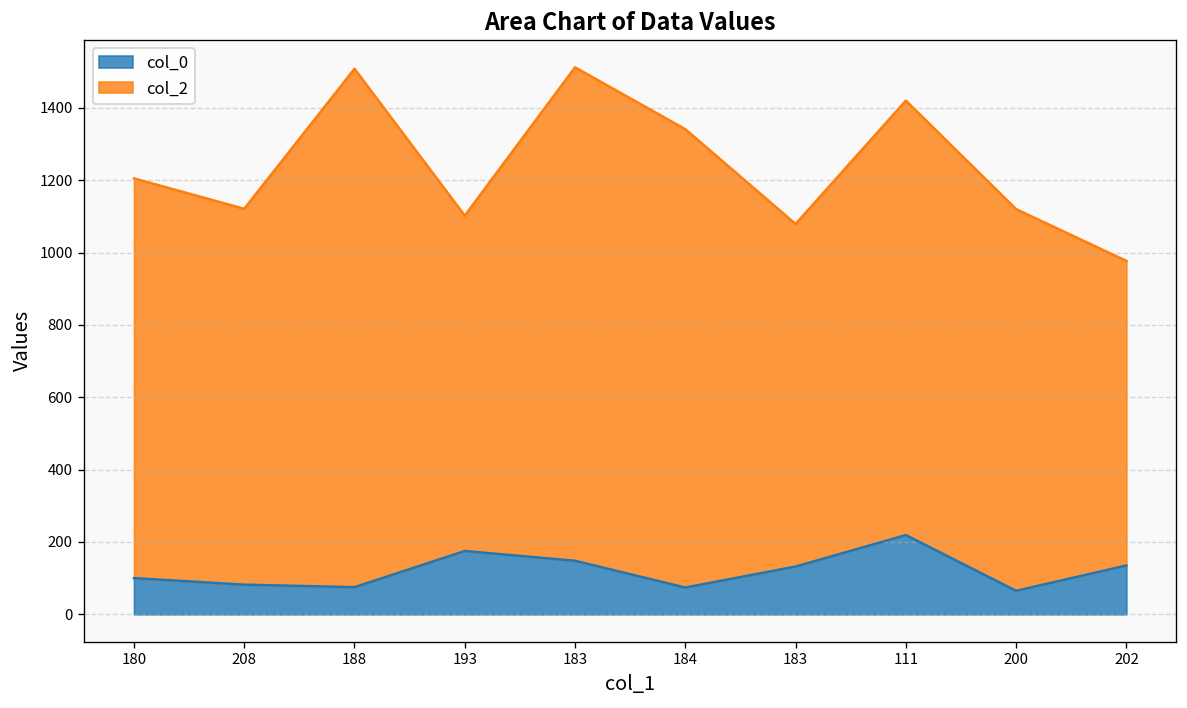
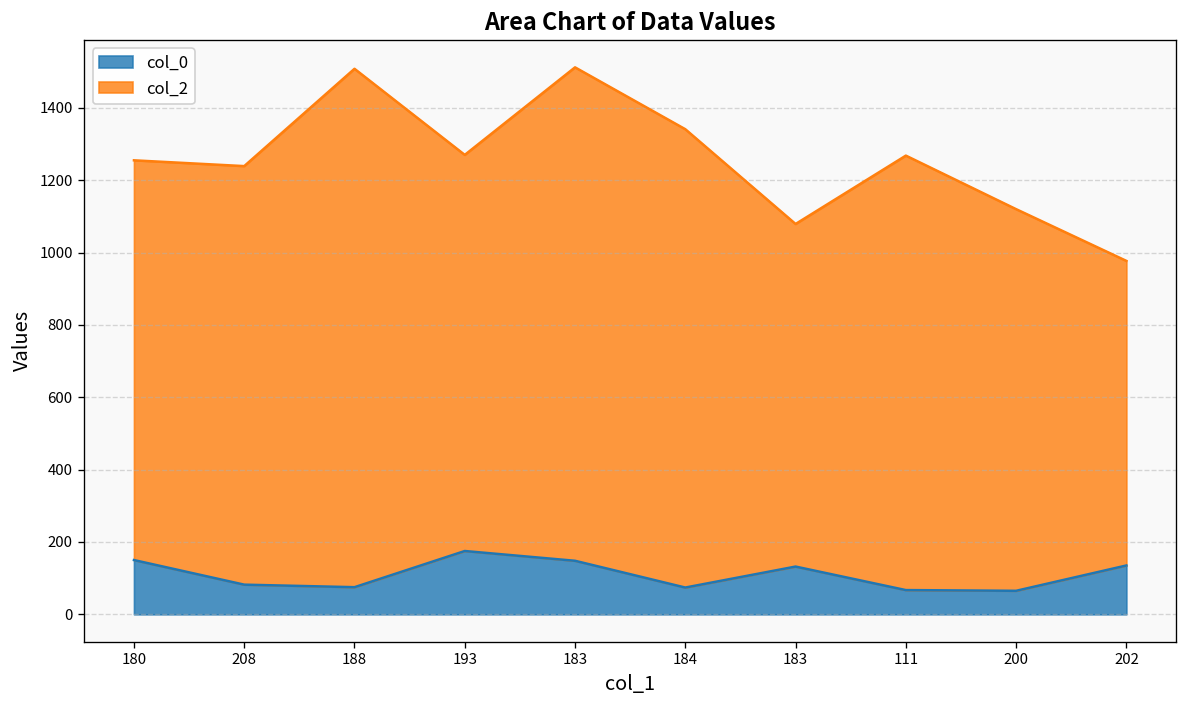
col_0, 180: 100 -> 150
col_2, 208: 1040 -> 1160
col_2, 193: 930 -> 1100
col_0, 111: 220 -> 70
